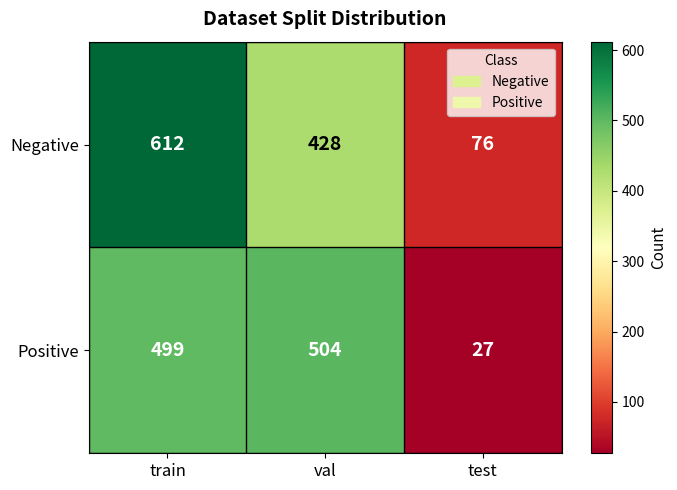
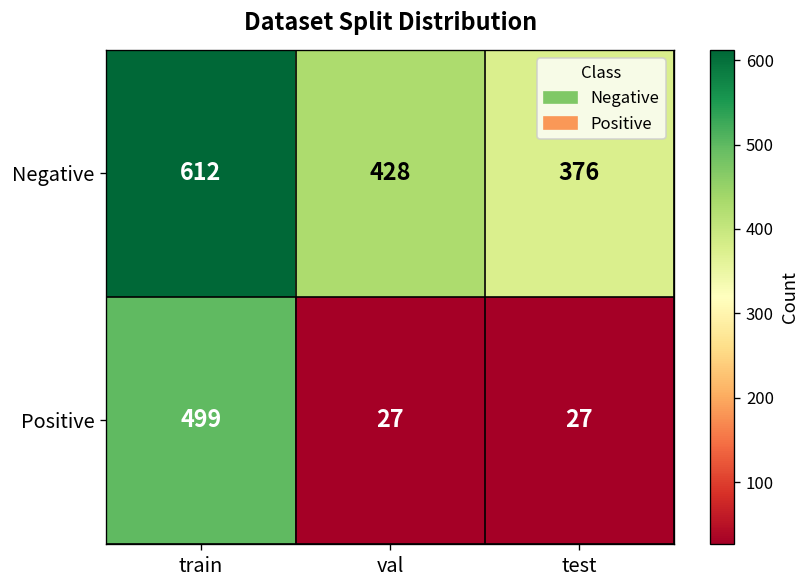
Negative, test: 76 -> 376
Positive, val: 504 -> 27
